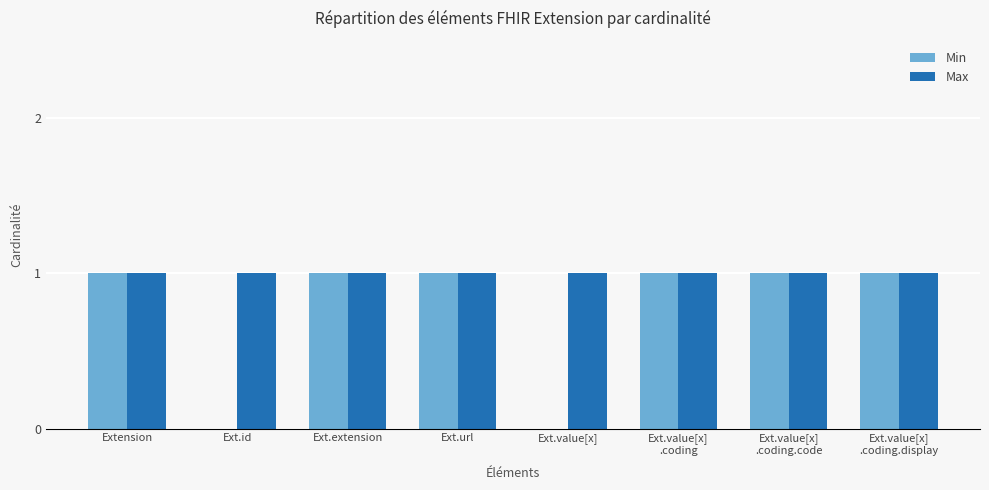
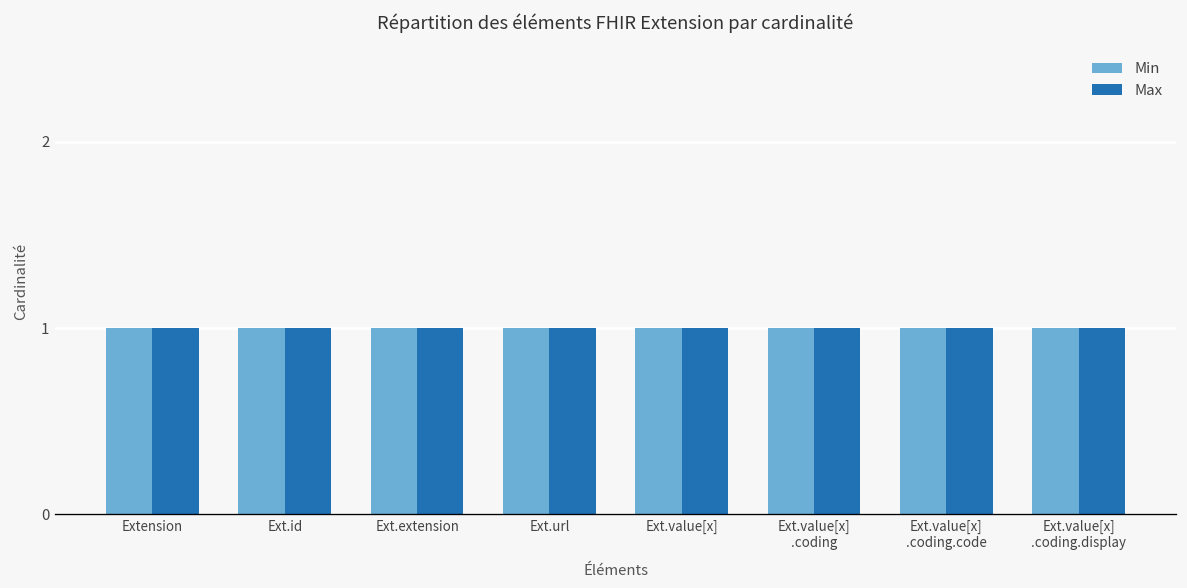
Min, Ext.id: 0 -> 1
Min, Ext.value[x]: 0 -> 1
